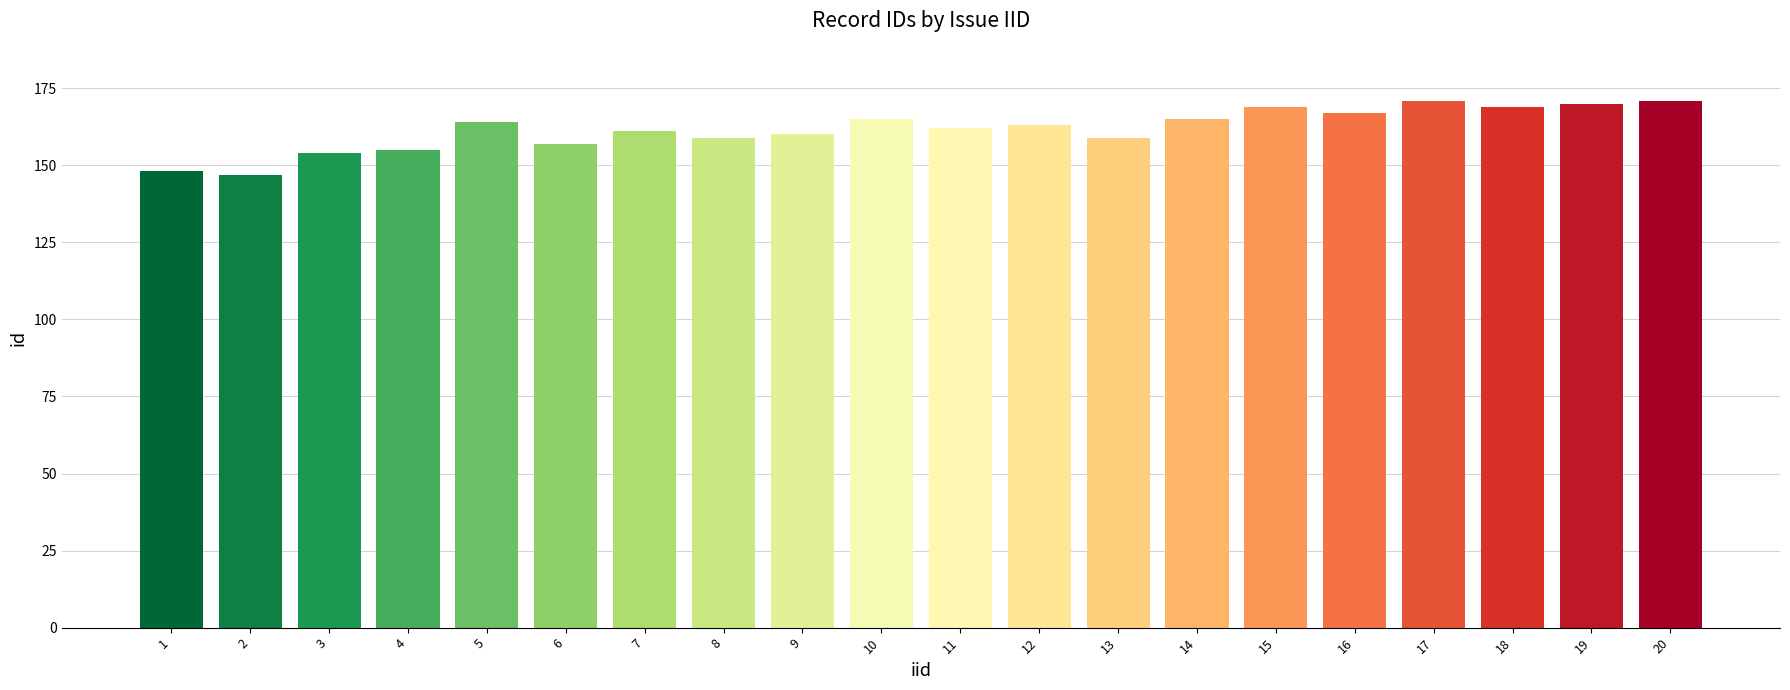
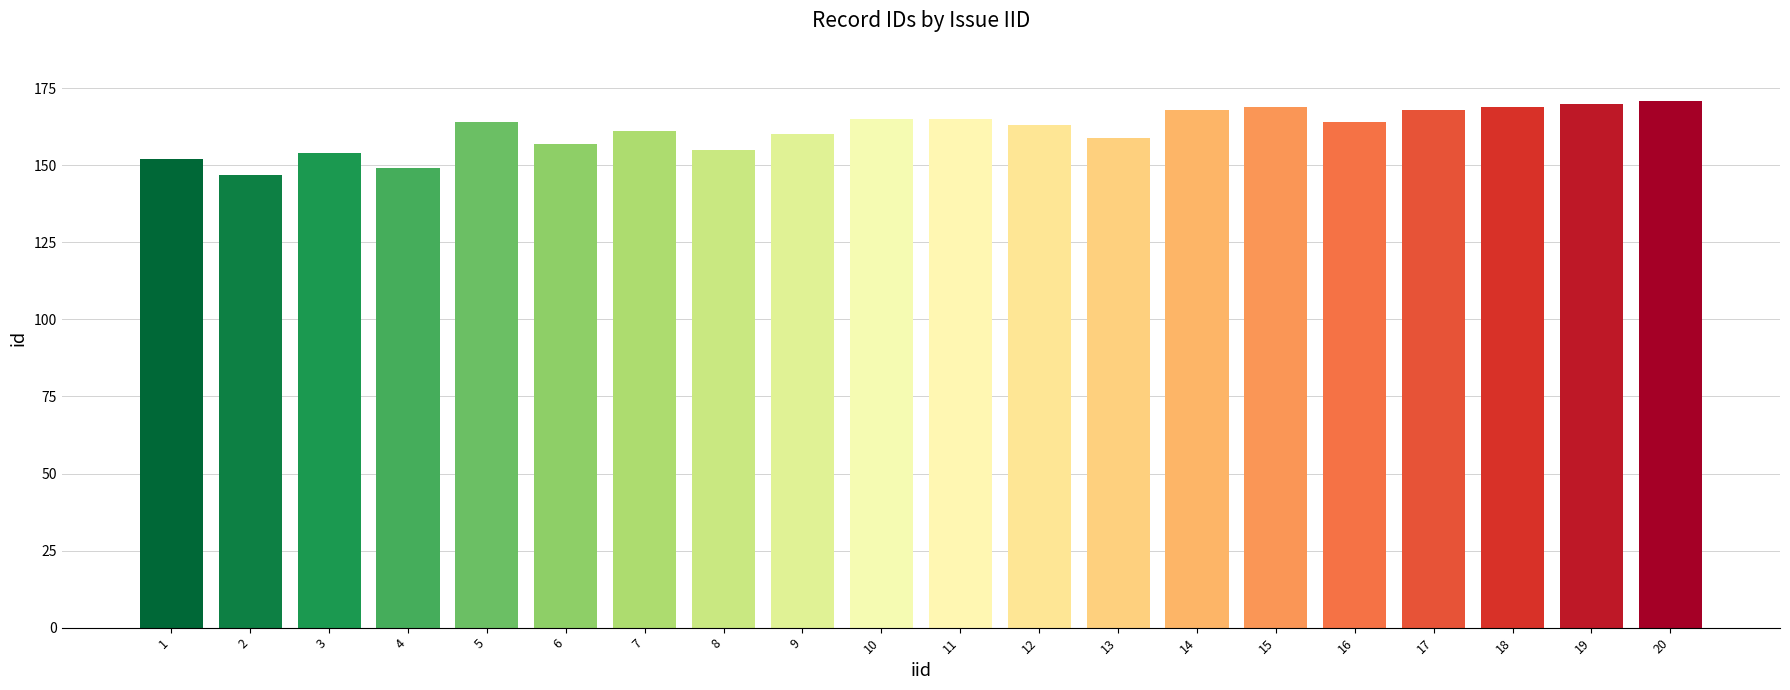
1: 148 -> 152
4: 155 -> 149
8: 159 -> 155
11: 162 -> 165
14: 165 -> 168
16: 167 -> 164
17: 171 -> 168
